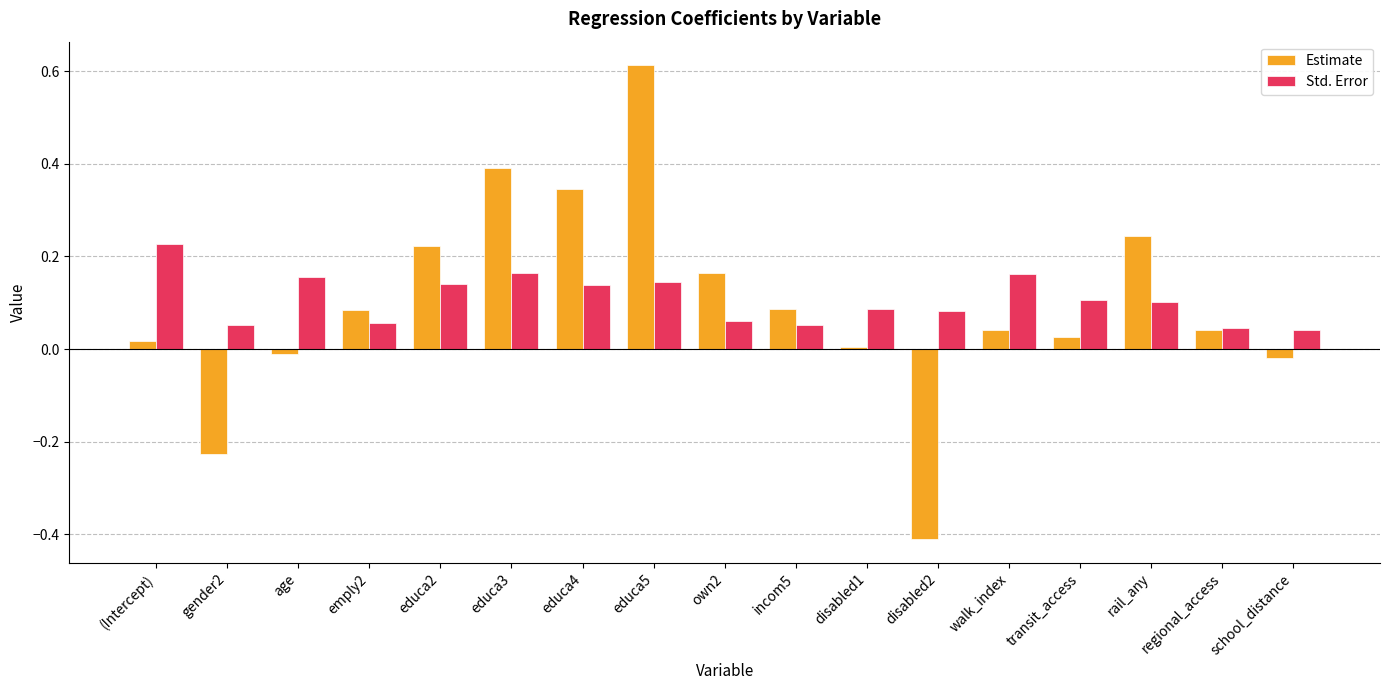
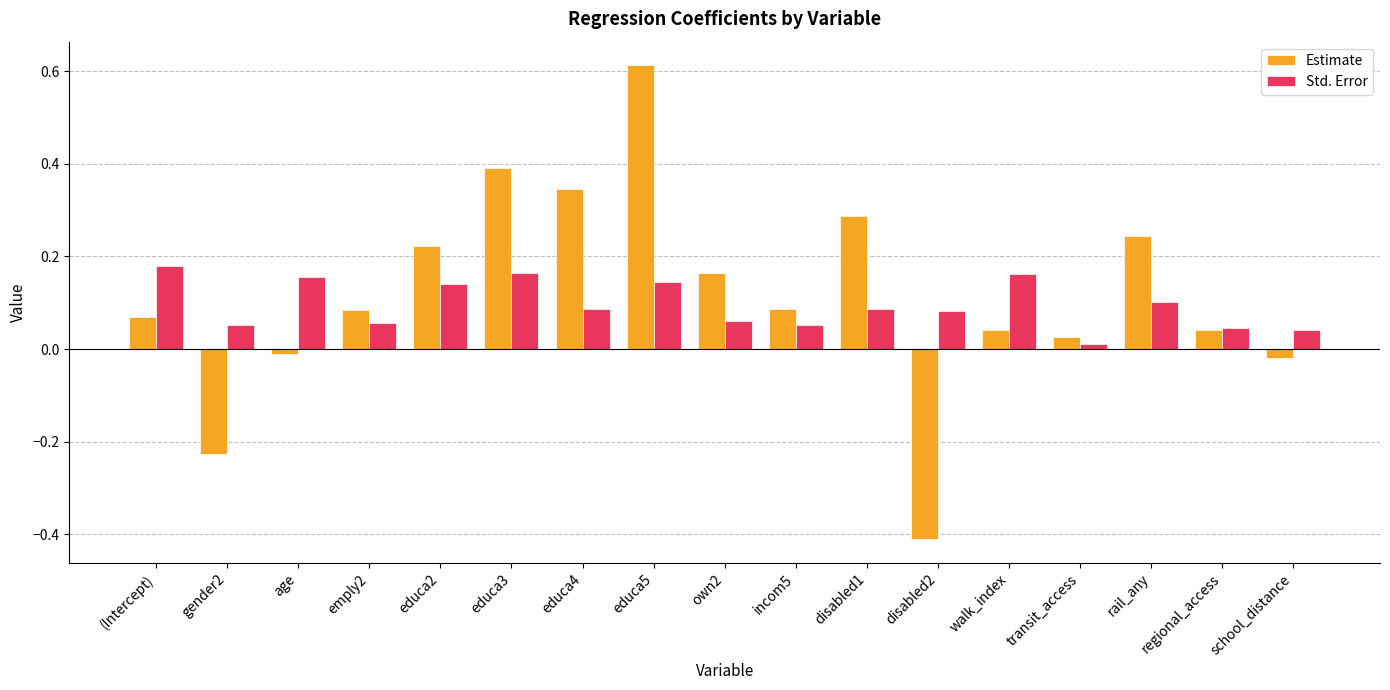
Estimate, (Intercept): 0.02 -> 0.07
Std. Error, (Intercept): 0.23 -> 0.18
Std. Error, educa4: 0.14 -> 0.09
Estimate, disabled1: 0.00 -> 0.29
Std. Error, transit_access: 0.11 -> 0.01
